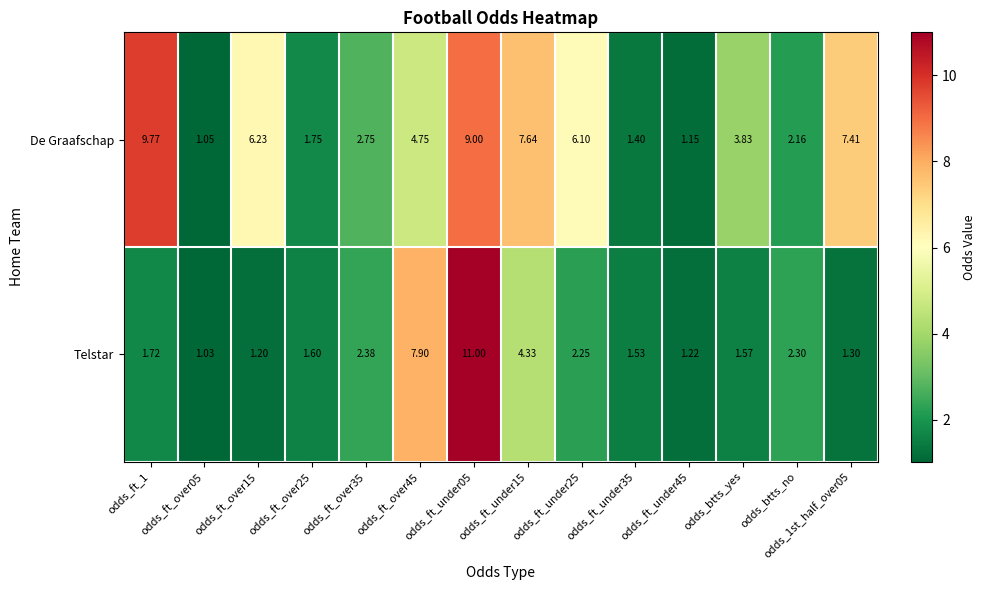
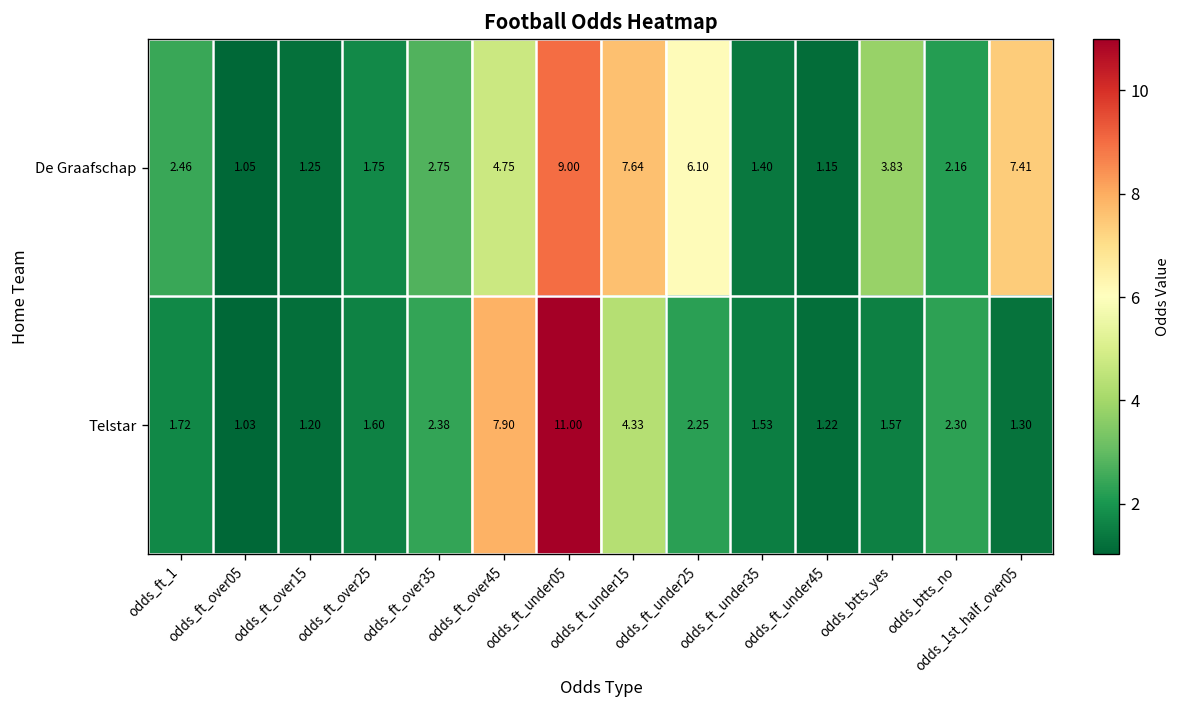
De Graafschap, odds_ft_1: 9.77 -> 2.46
De Graafschap, odds_ft_over15: 6.23 -> 1.25
